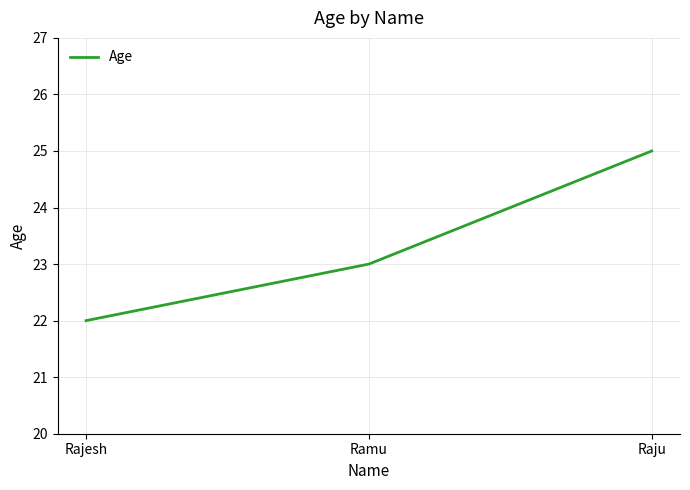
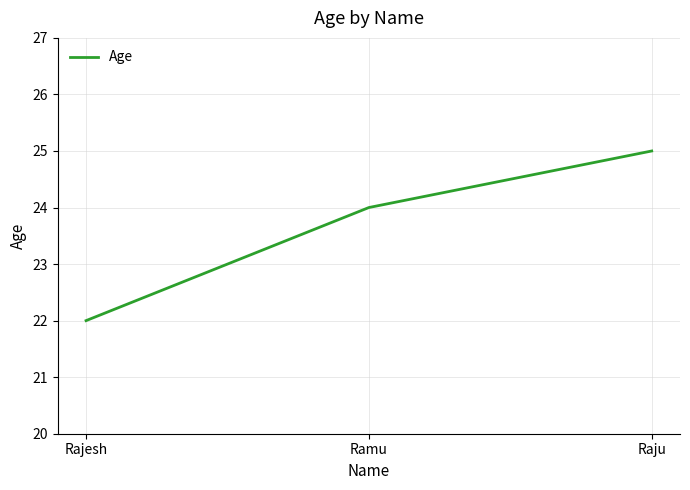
Ramu: 23 -> 24
